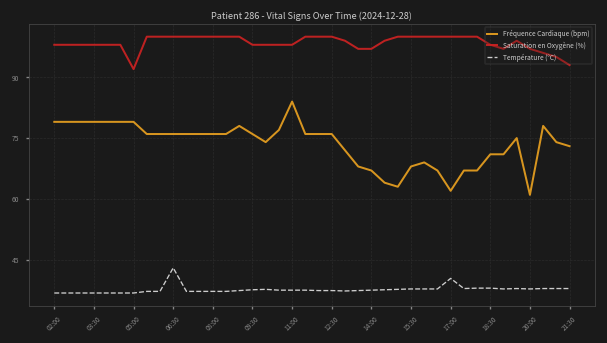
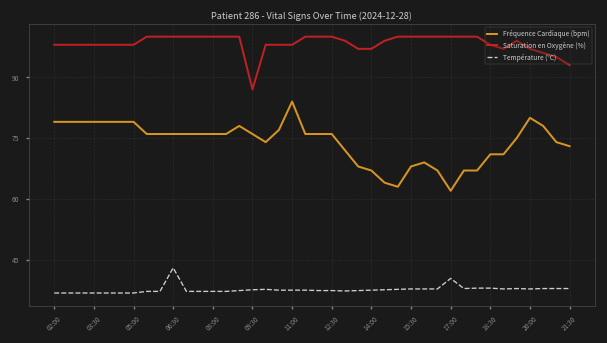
Saturation en Oxygène (%), 05:00: 92 -> 98
Saturation en Oxygène (%), 09:30: 98 -> 87
Fréquence Cardiaque (bpm), 20:00: 61 -> 80
